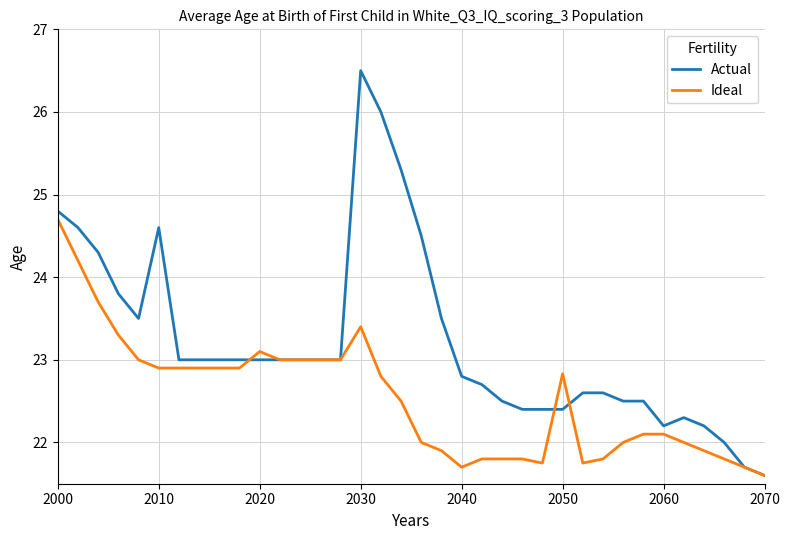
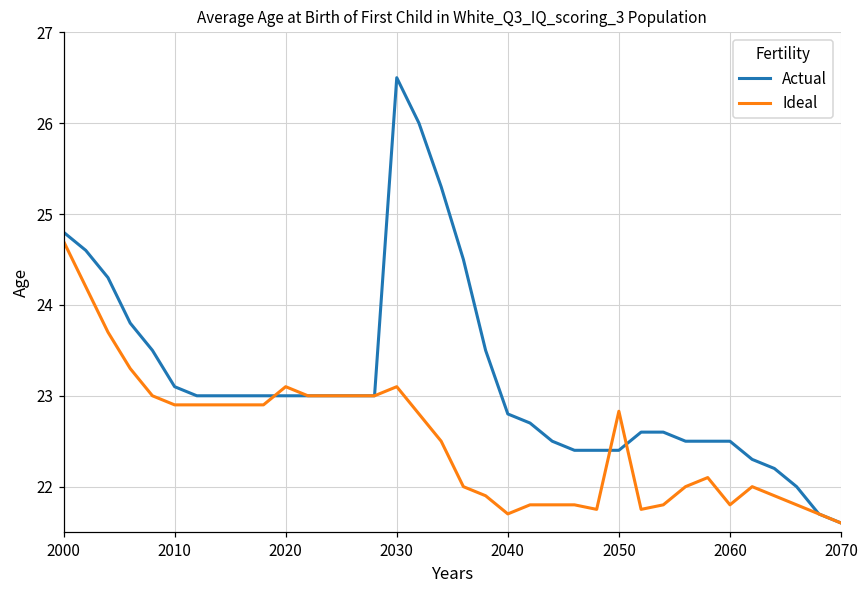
Actual, 2010: 24.6 -> 23.1
Ideal, 2030: 23.4 -> 23.1
Actual, 2060: 22.2 -> 22.5
Ideal, 2060: 22.1 -> 21.8
